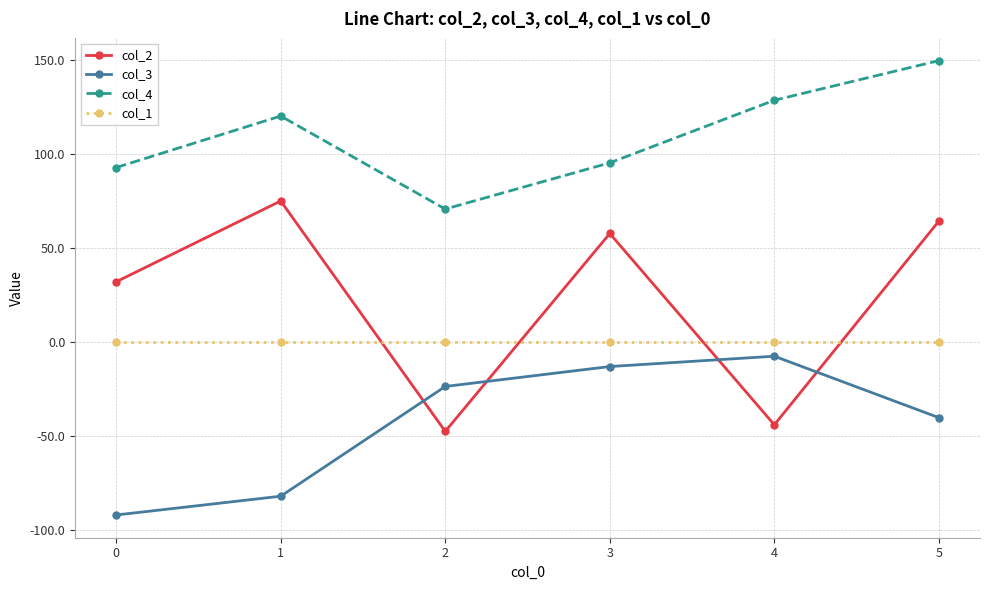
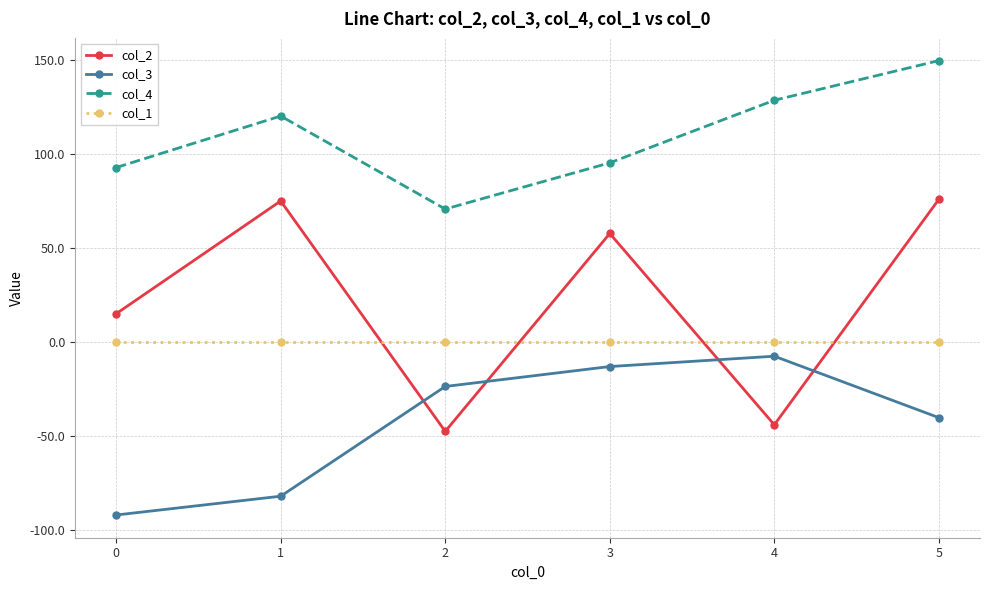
col_2, 0: 32 -> 15
col_2, 5: 64 -> 76
